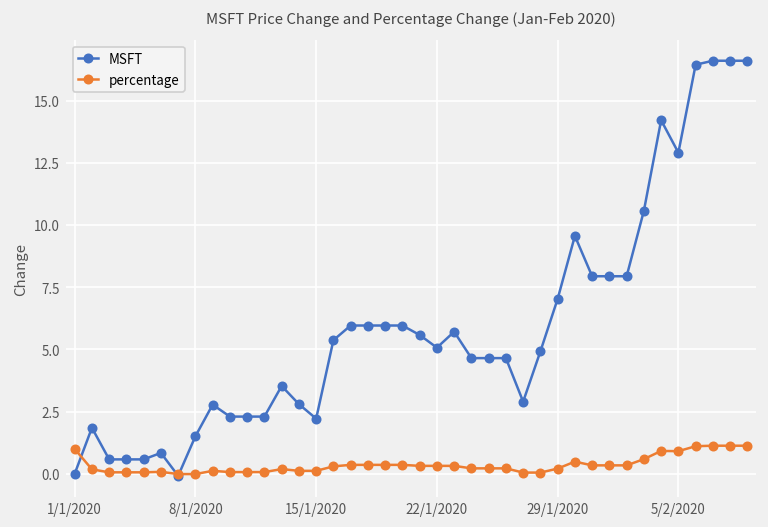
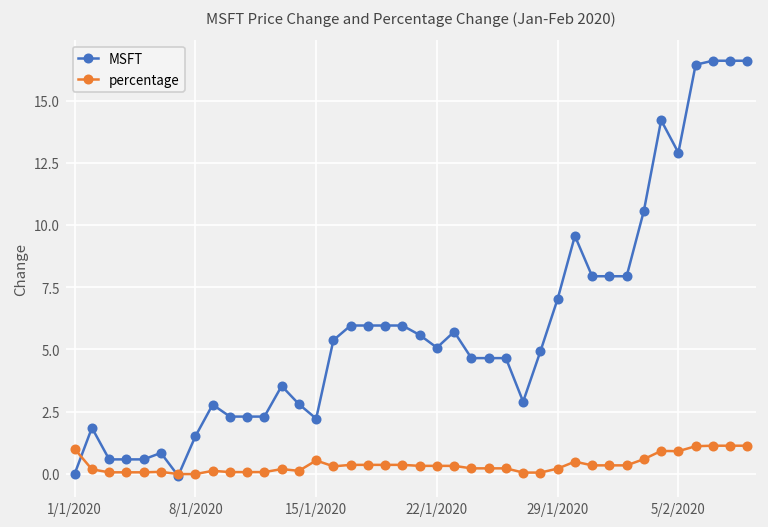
percentage, 15/1/2020: 0.1 -> 0.5
